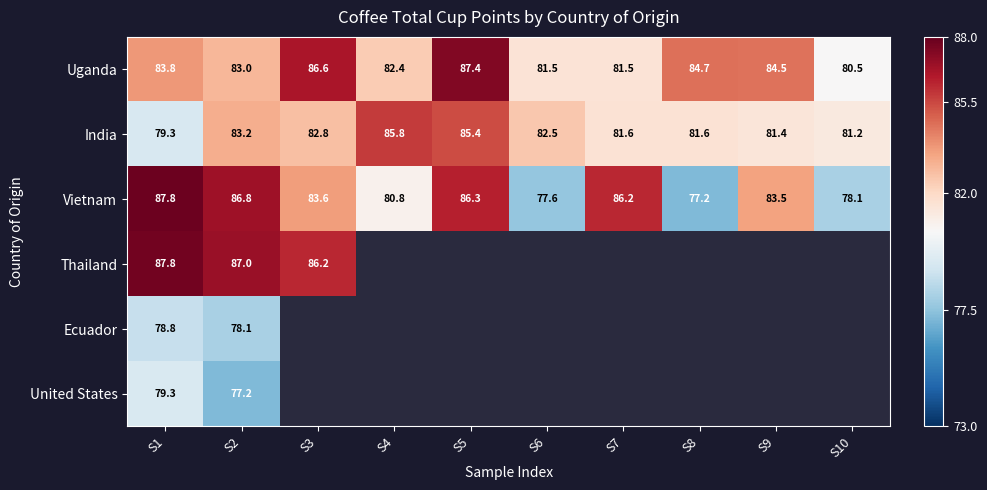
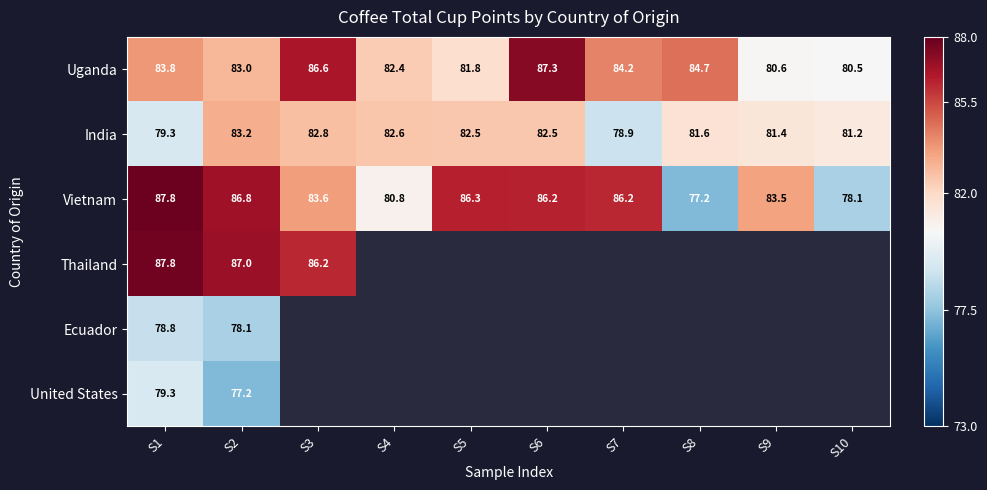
Uganda, S5: 87.4 -> 81.8
Uganda, S6: 81.5 -> 87.3
Uganda, S7: 81.5 -> 84.2
Uganda, S9: 84.5 -> 80.6
India, S4: 85.8 -> 82.6
India, S5: 85.4 -> 82.5
India, S7: 81.6 -> 78.9
Vietnam, S6: 77.6 -> 86.2
